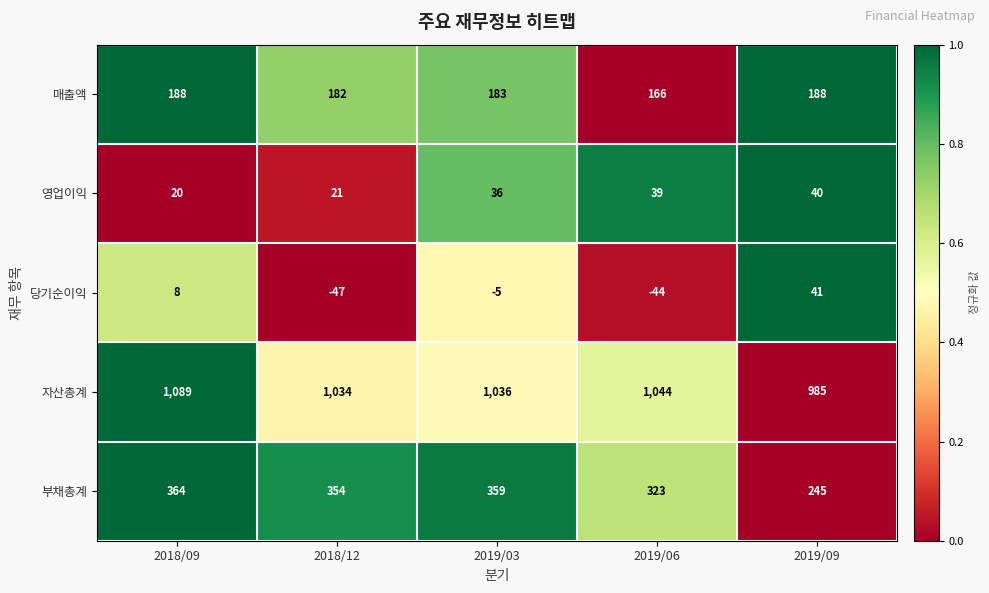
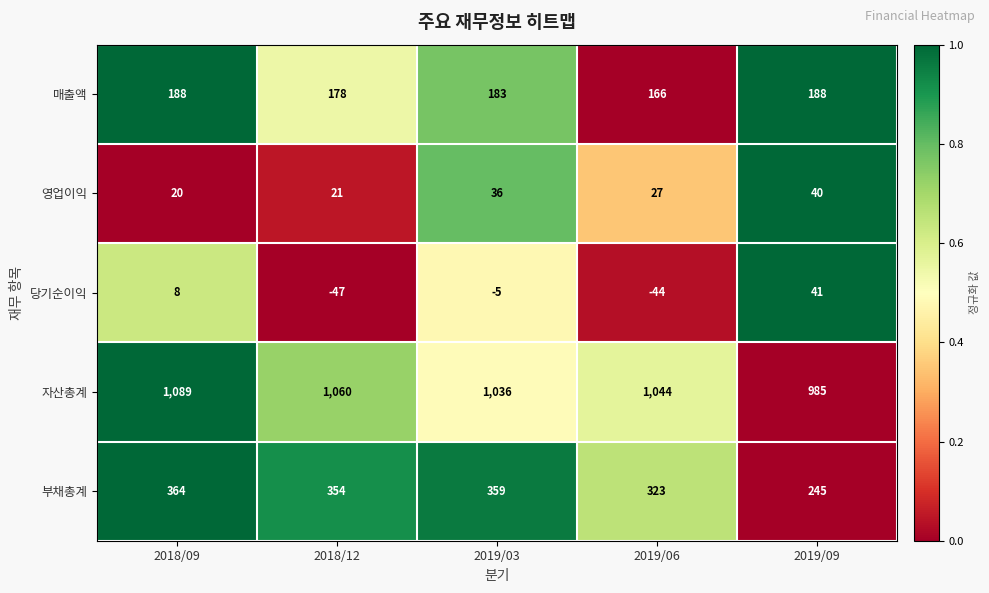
매출액, 2018/12: 182 -> 178
영업이익, 2019/06: 39 -> 27
자산총계, 2018/12: 1,034 -> 1,060
